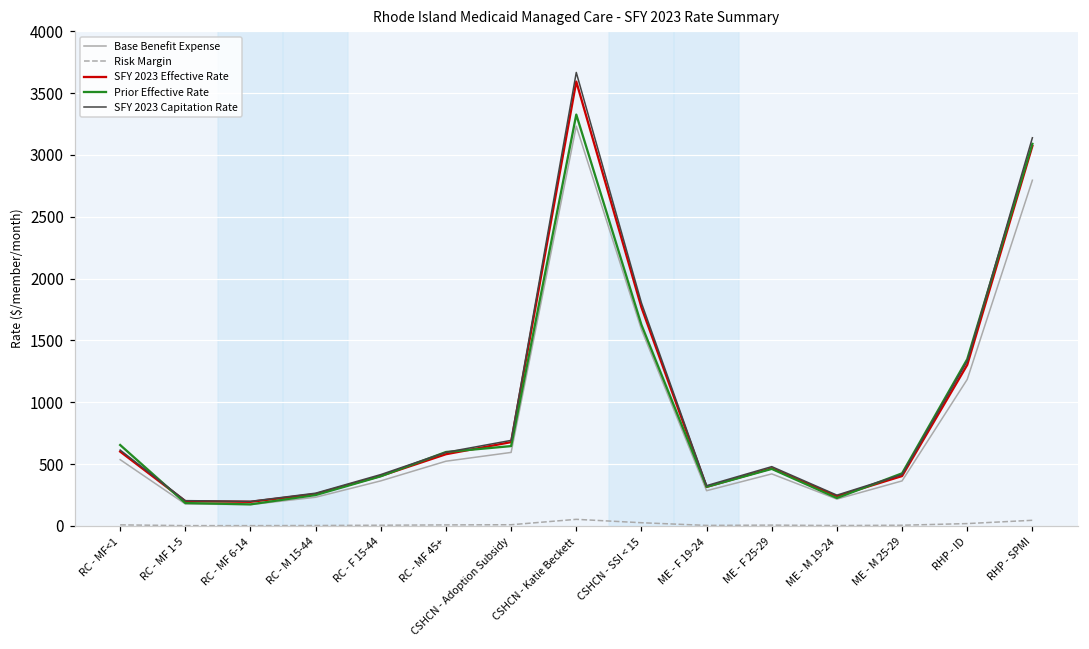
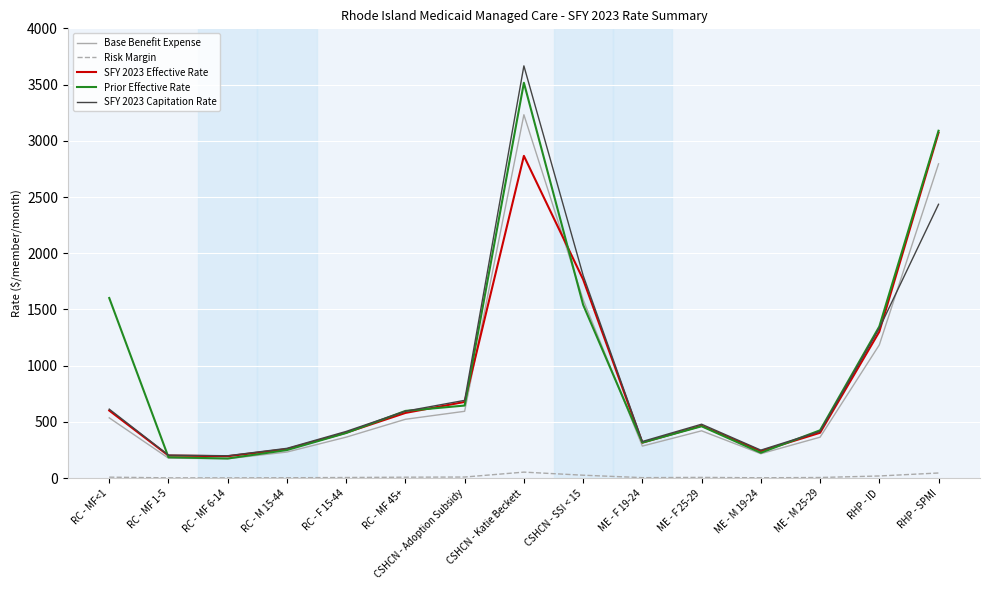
Prior Effective Rate, RC - MF<1: 650 -> 1600
SFY 2023 Effective Rate, CSHCN - Katie Beckett: 3590 -> 2870
Prior Effective Rate, CSHCN - Katie Beckett: 3330 -> 3520
Prior Effective Rate, CSHCN - SSI < 15: 1630 -> 1540
SFY 2023 Capitation Rate, RHP - SPMI: 3140 -> 2440
